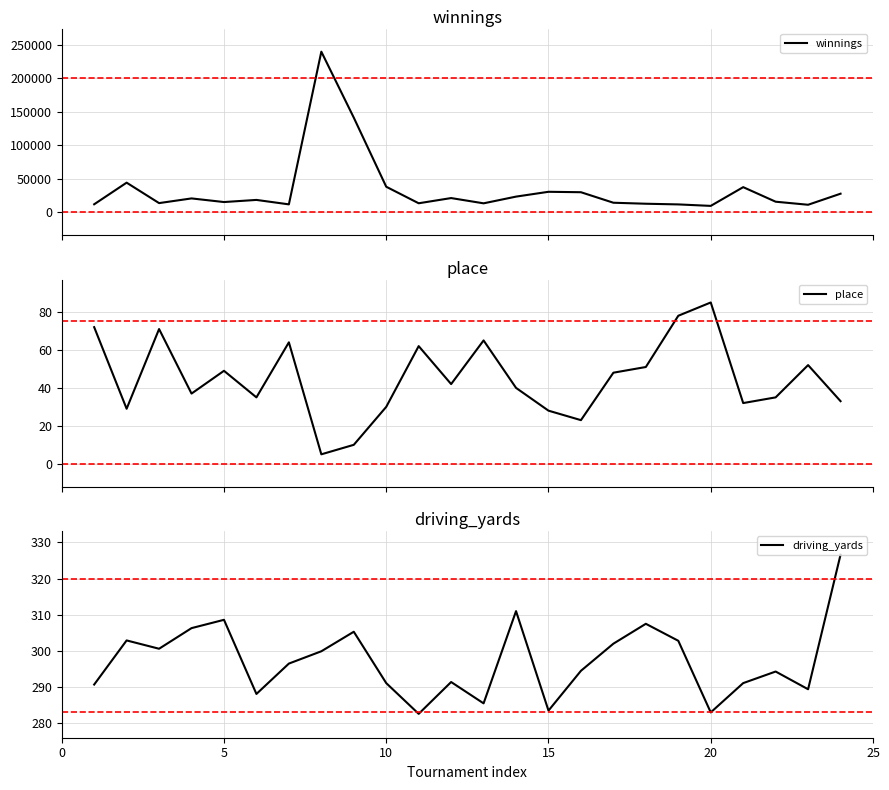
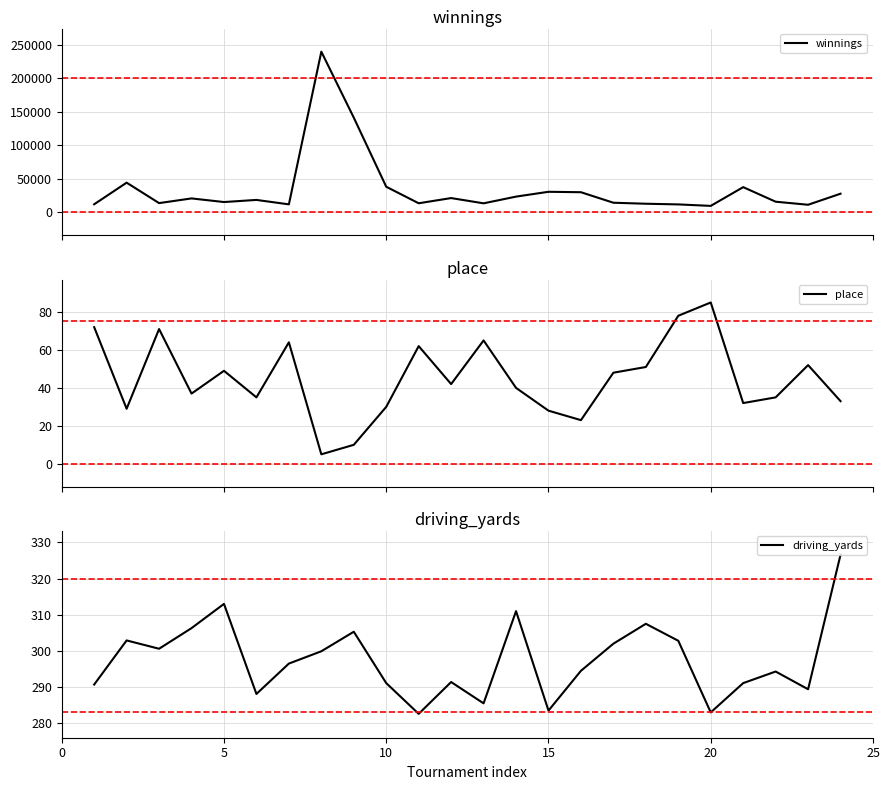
driving_yards, 5: 309 -> 313
